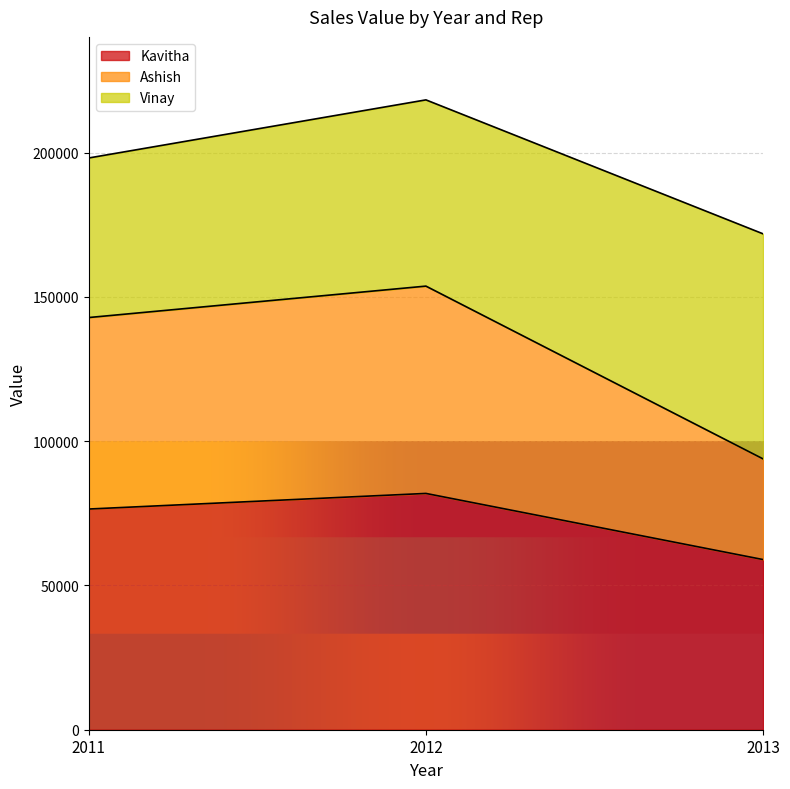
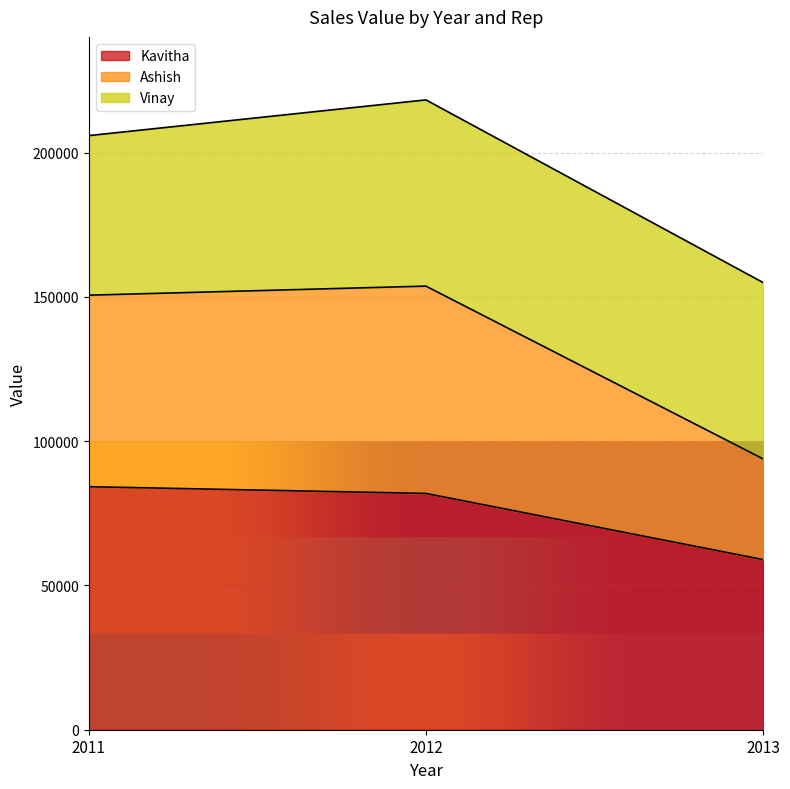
Kavitha, 2011: 76000 -> 84000
Vinay, 2013: 78000 -> 61000
